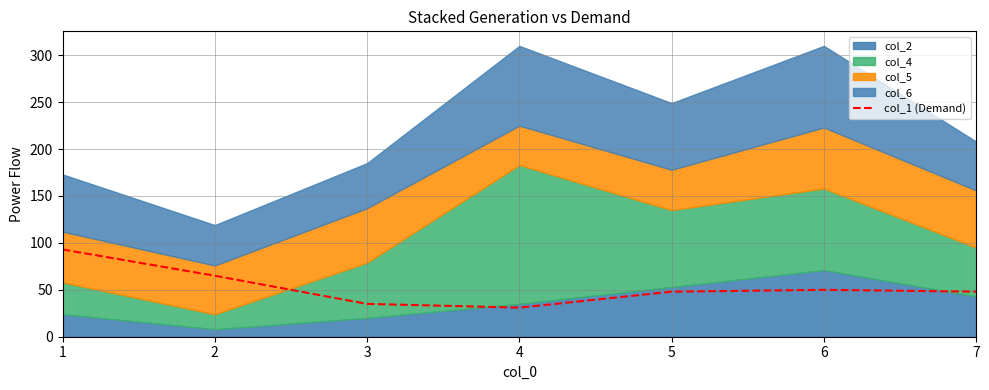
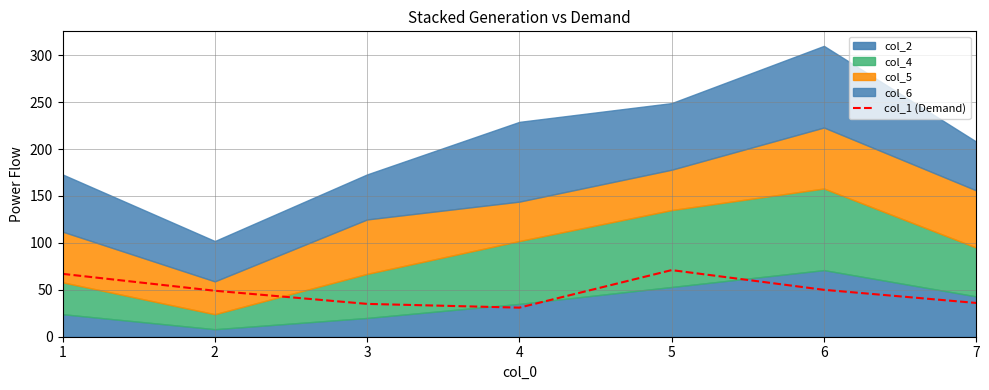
col_1 (Demand), 1: 90 -> 70
col_1 (Demand), 2: 70 -> 50
col_5, 2: 50 -> 40
col_4, 3: 60 -> 50
col_4, 4: 150 -> 70
col_1 (Demand), 5: 50 -> 70
col_1 (Demand), 7: 50 -> 40
